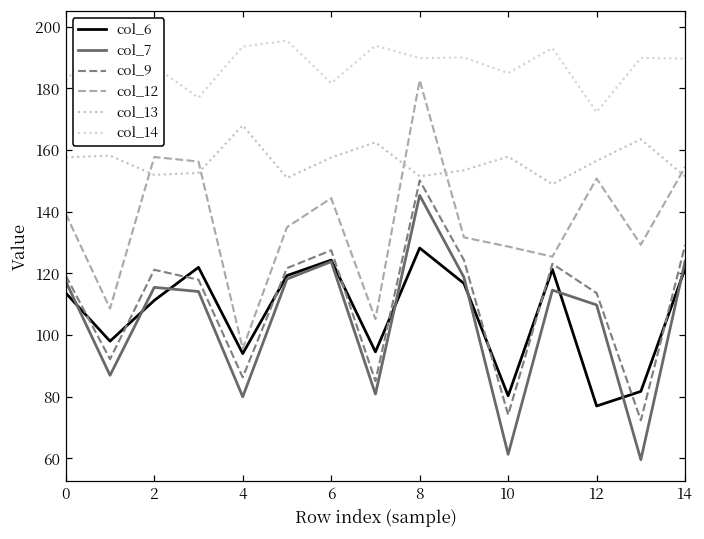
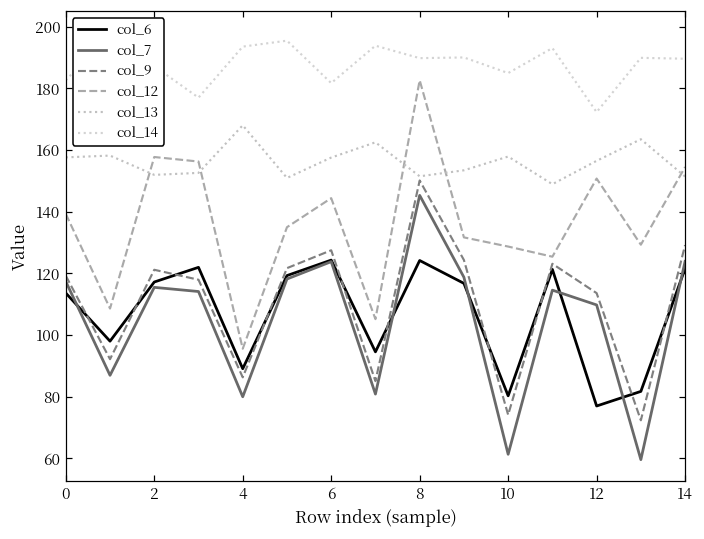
col_6, 2: 111 -> 117
col_6, 4: 94 -> 89
col_6, 8: 128 -> 124
